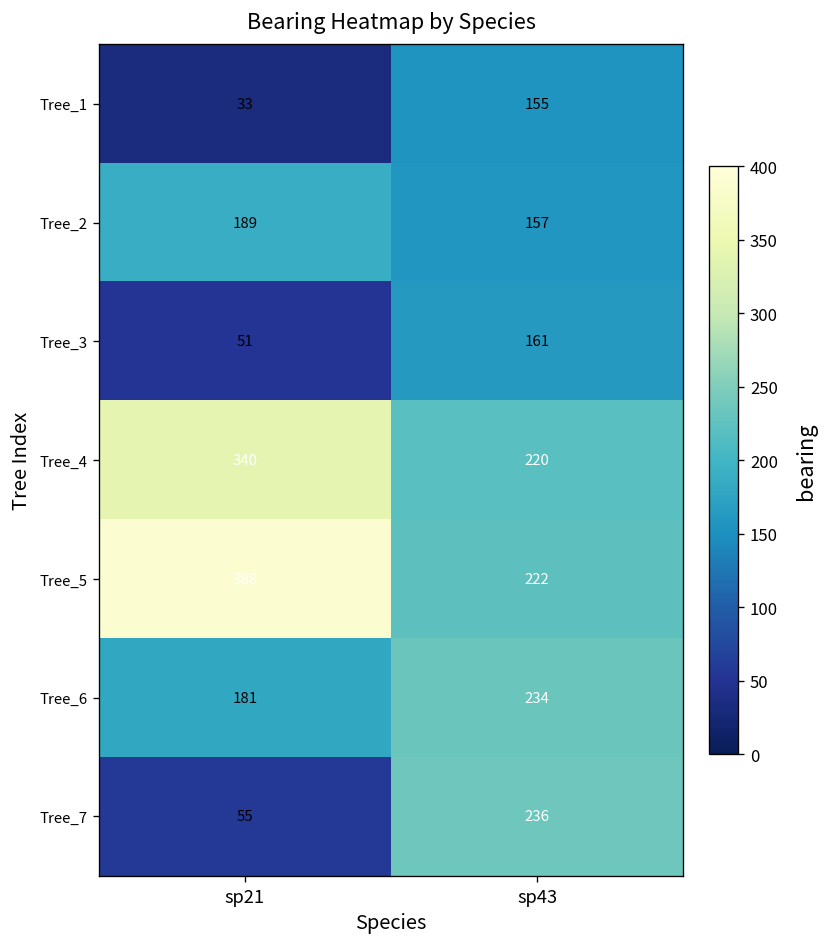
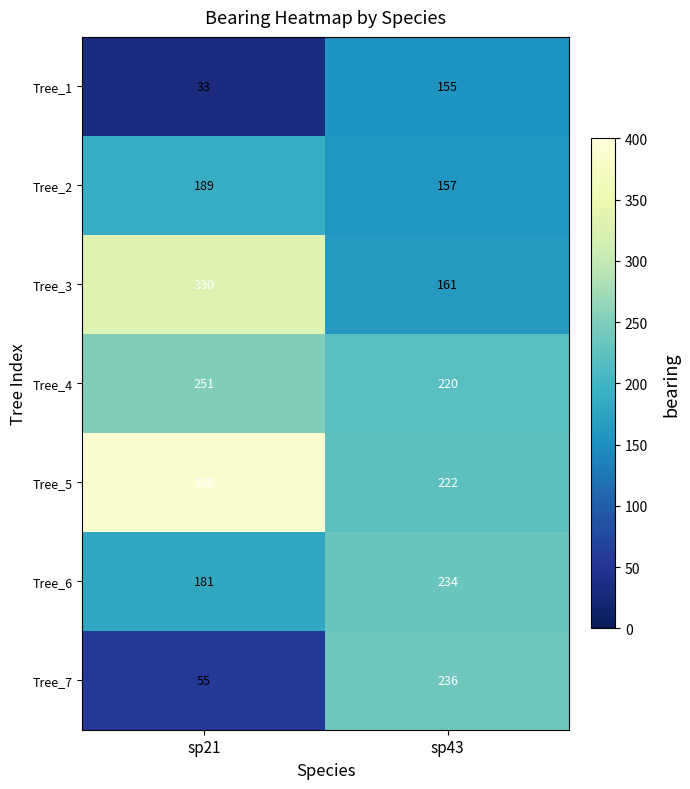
Tree_3, sp21: 51 -> 330
Tree_4, sp21: 340 -> 251
